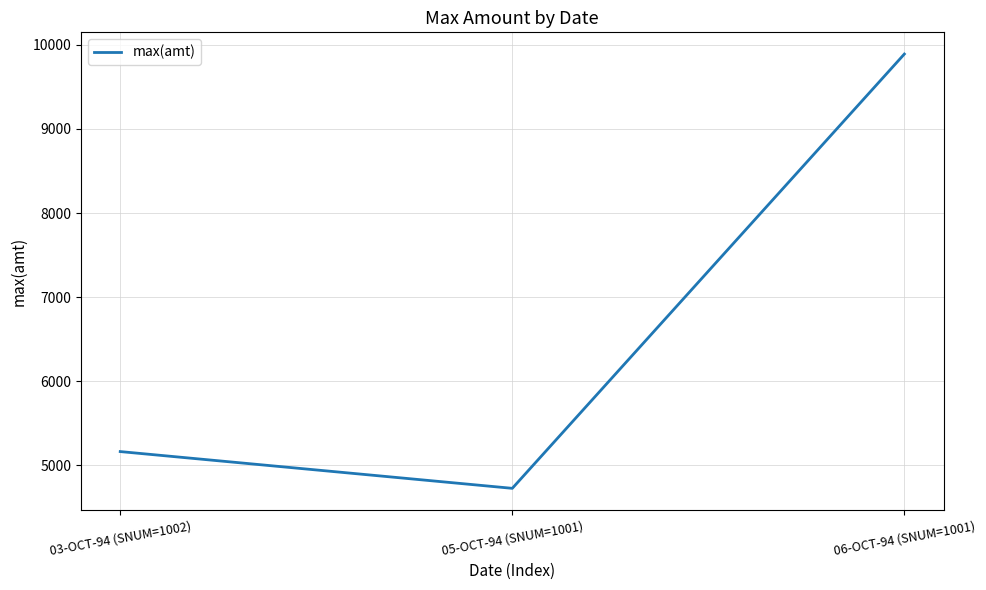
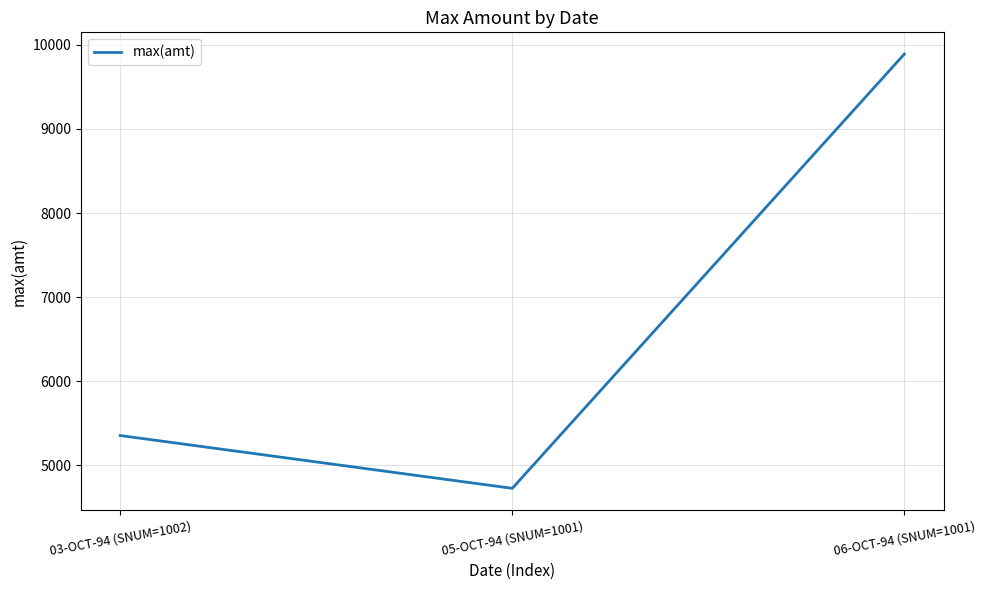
03-OCT-94 (SNUM=1002): 5200 -> 5400
